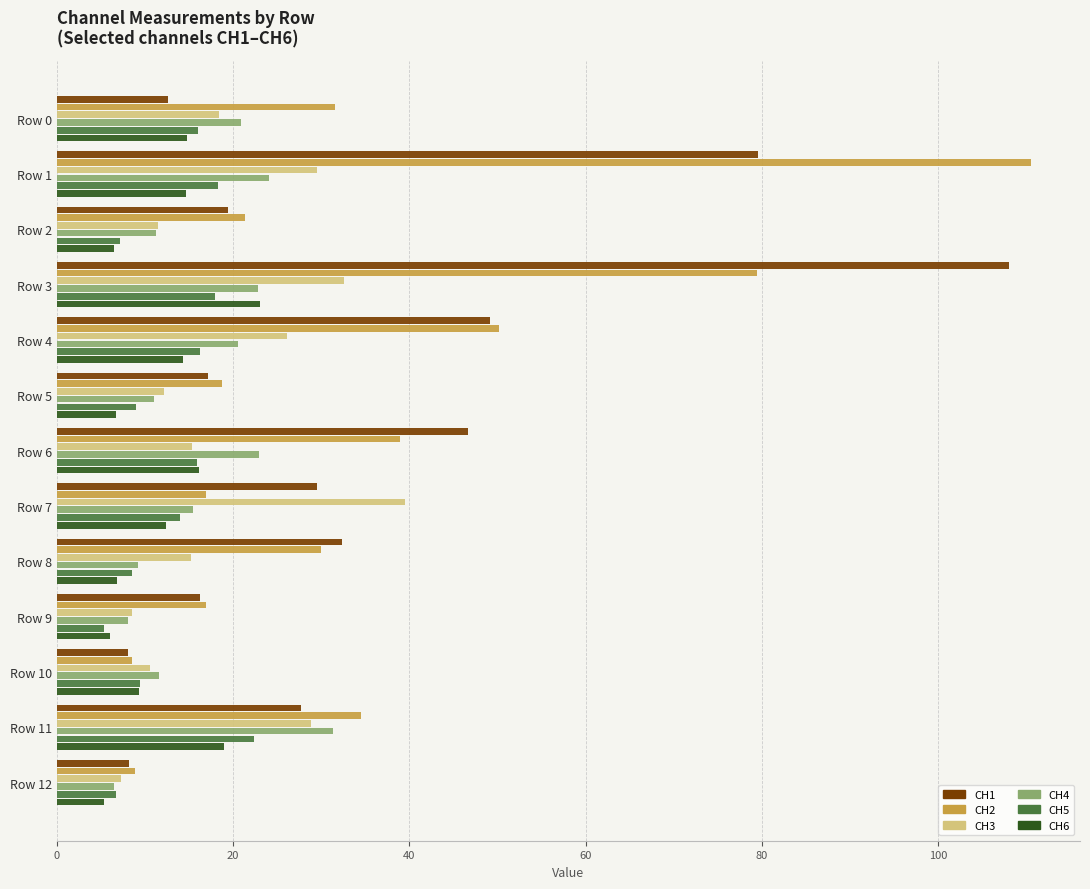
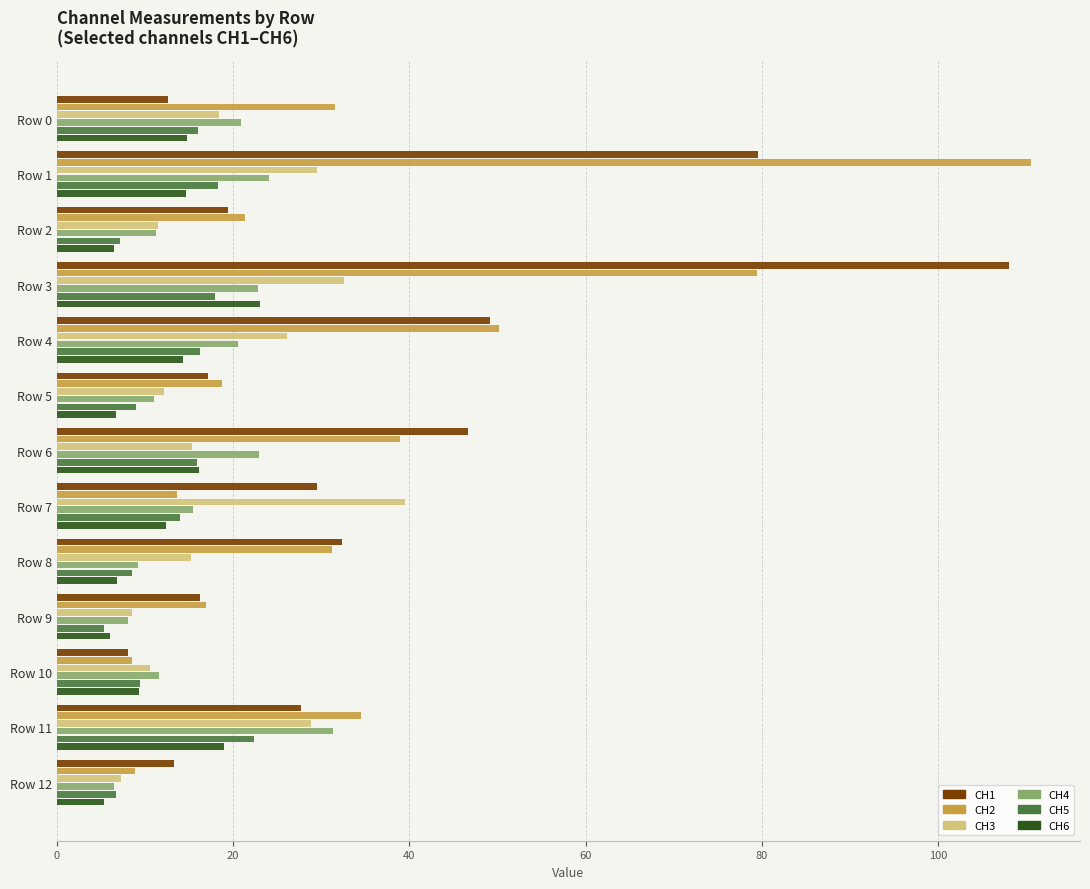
CH2, Row 7: 17 -> 14
CH2, Row 8: 30 -> 31
CH1, Row 12: 8 -> 13
